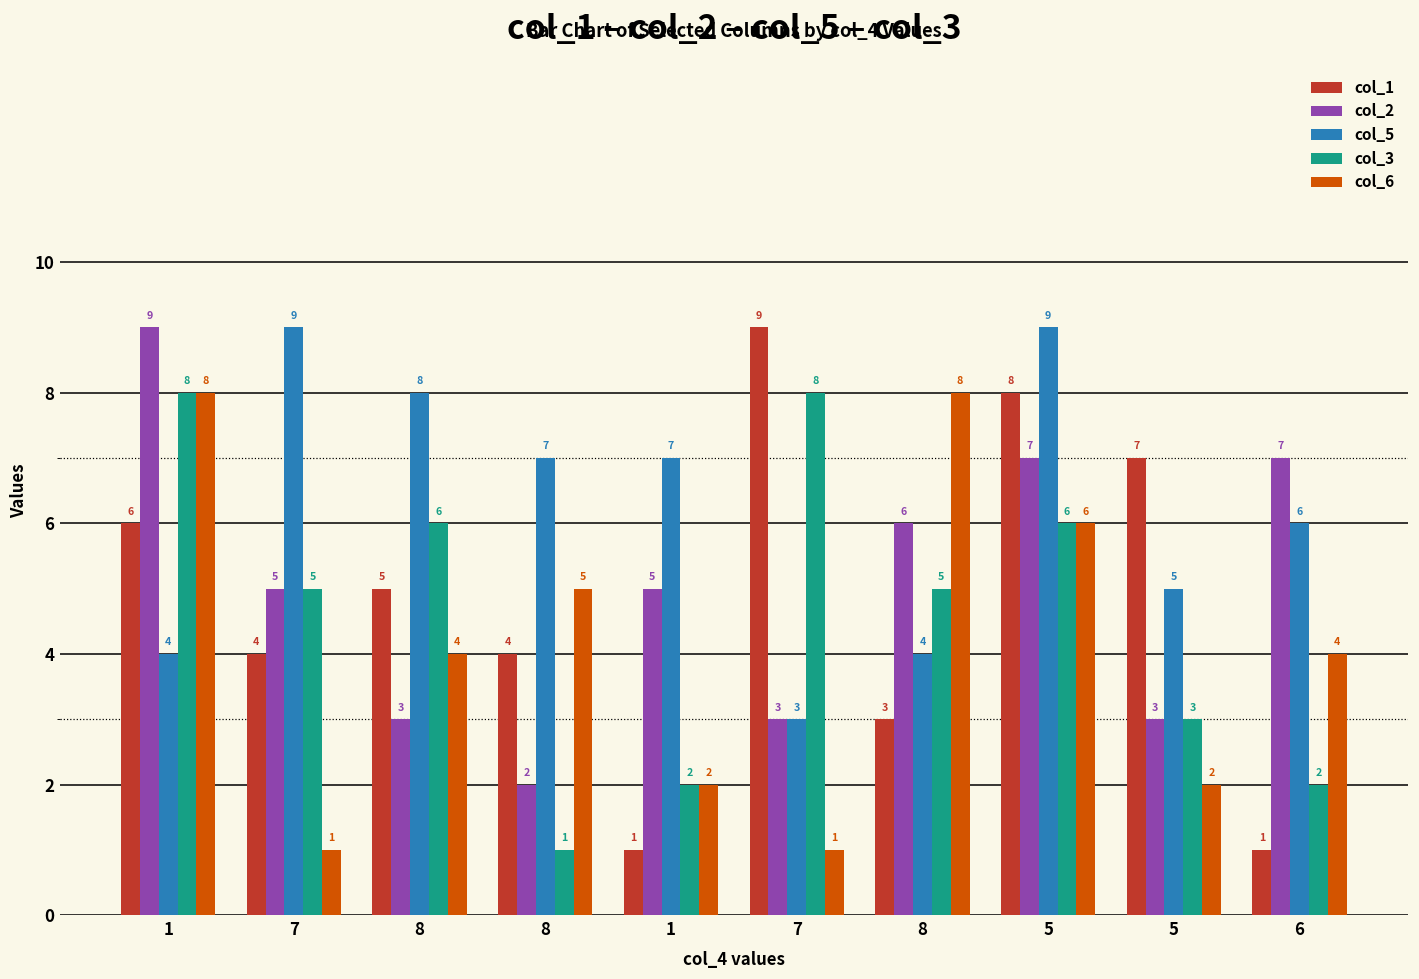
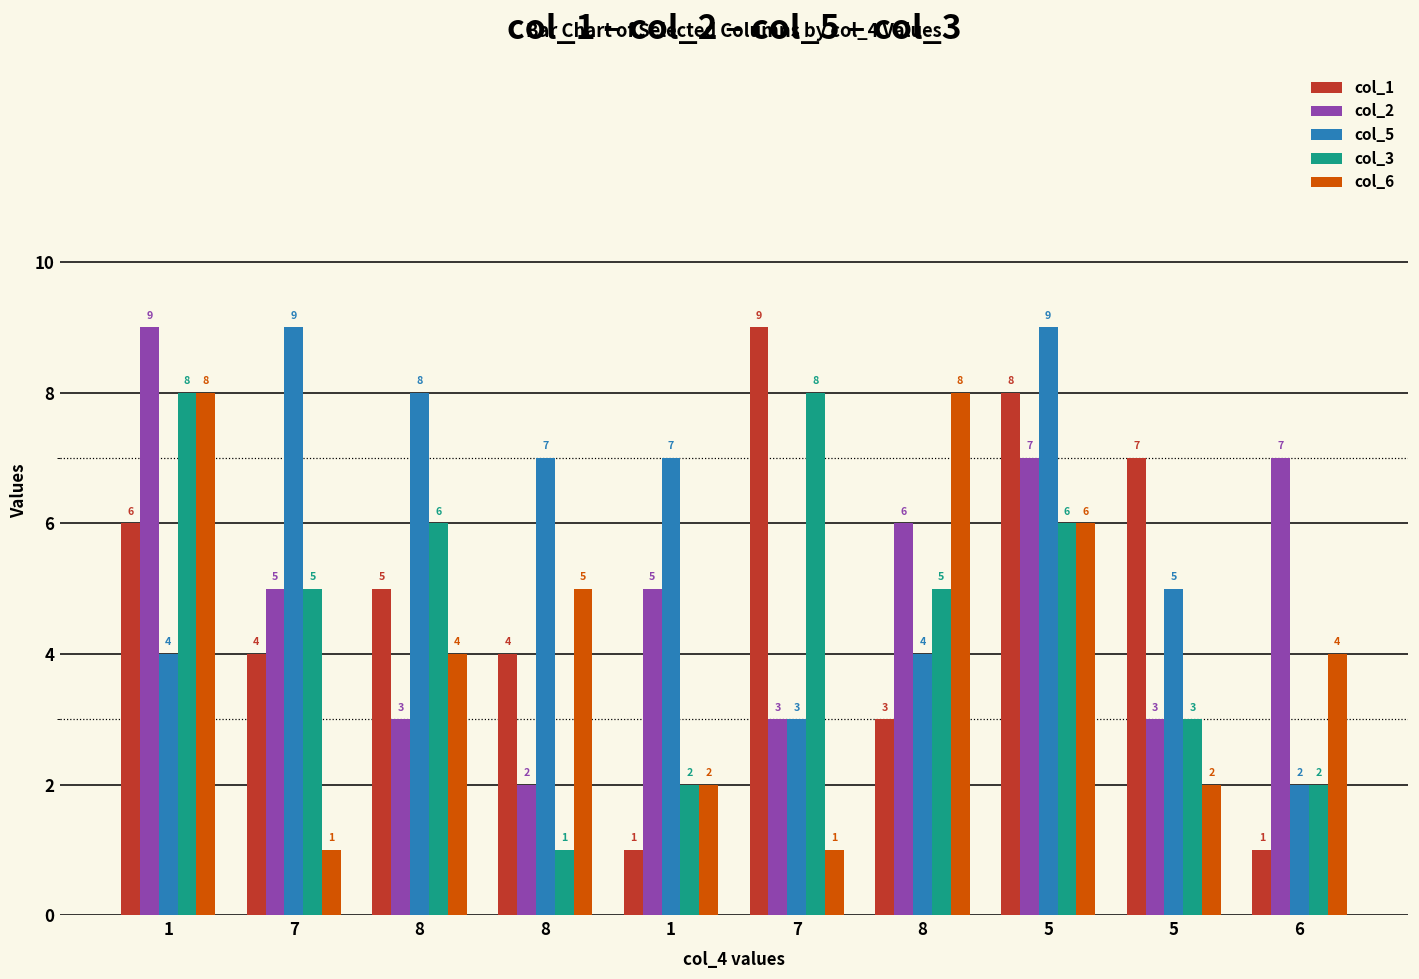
col_5, 6: 6 -> 2
